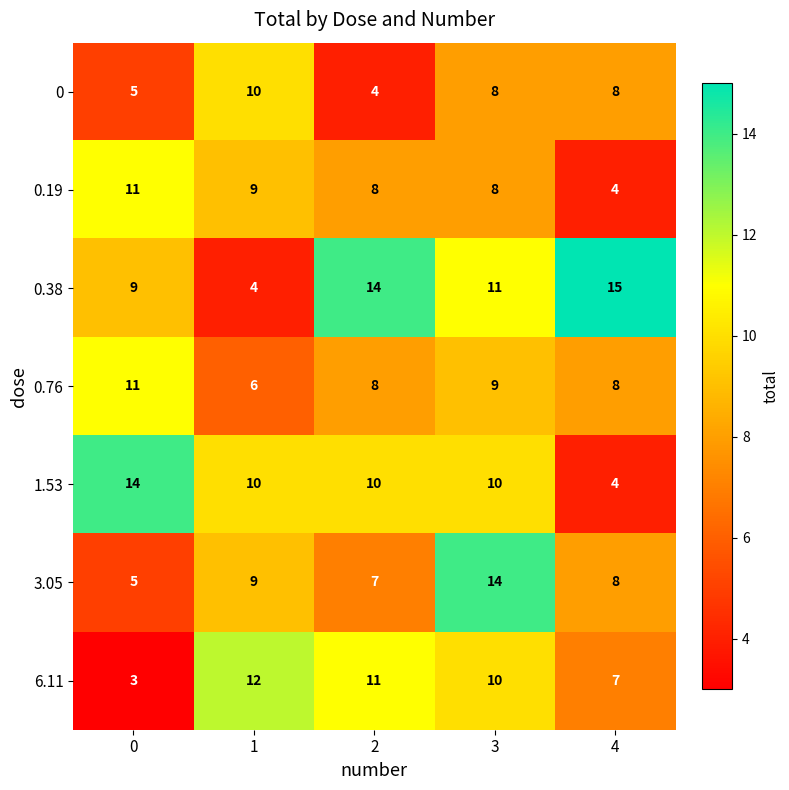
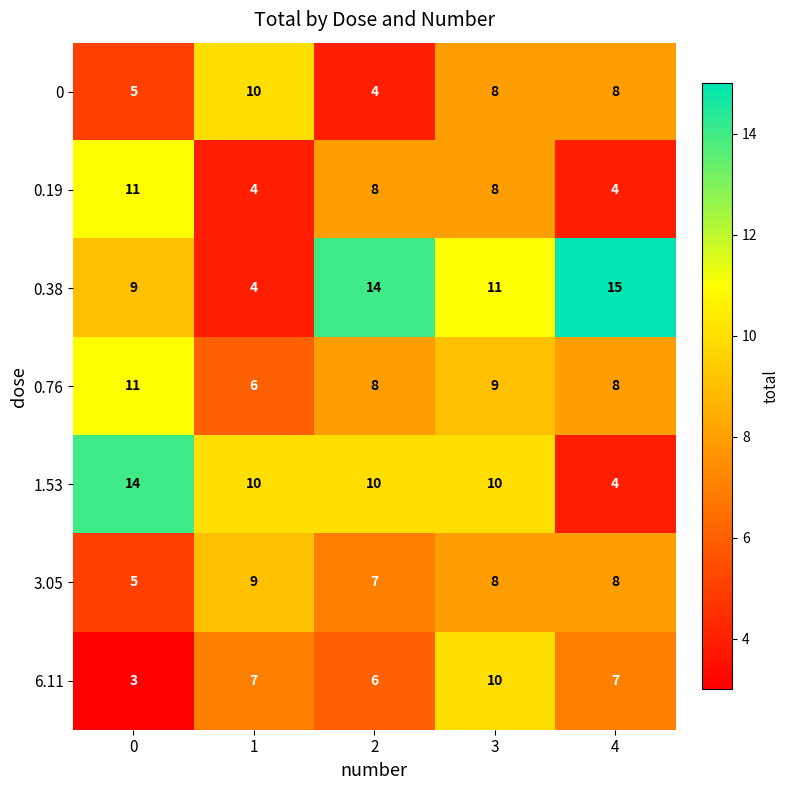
0.19, 1: 9 -> 4
3.05, 3: 14 -> 8
6.11, 1: 12 -> 7
6.11, 2: 11 -> 6
